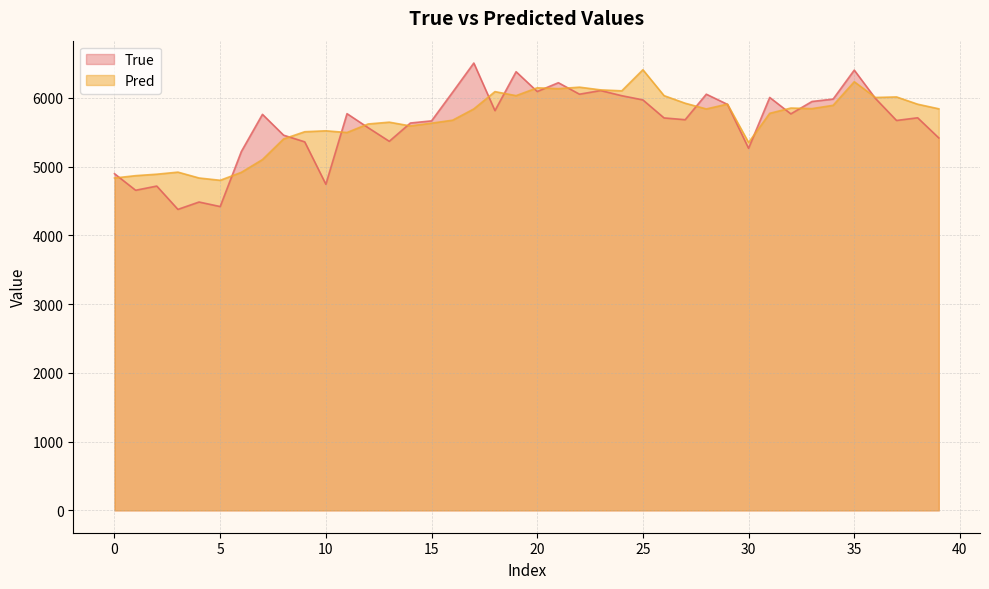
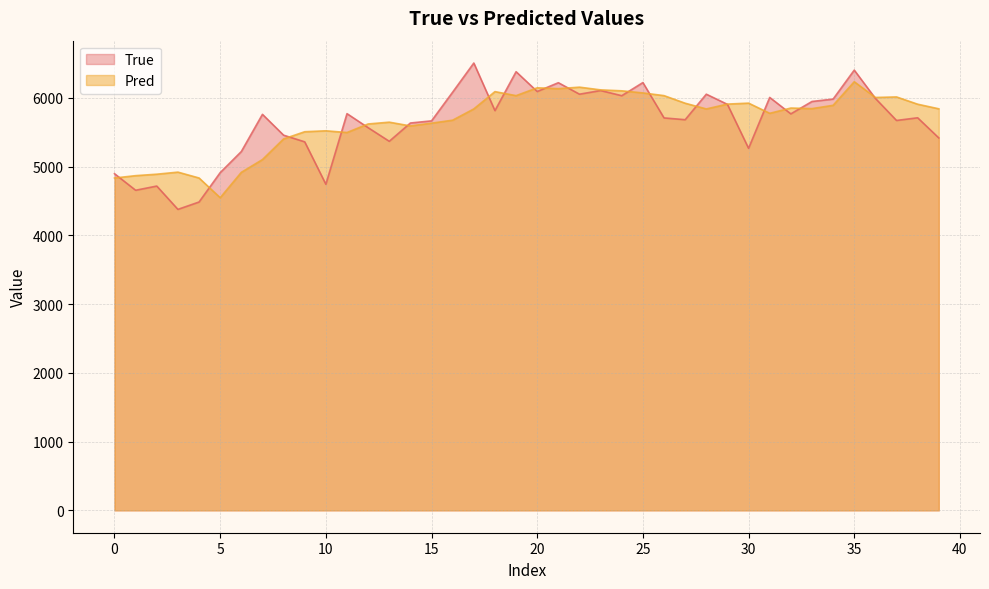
True, 5: 4400 -> 4900
Pred, 5: 4800 -> 4500
True, 25: 6000 -> 6200
Pred, 25: 6400 -> 6100
Pred, 30: 5300 -> 5900
